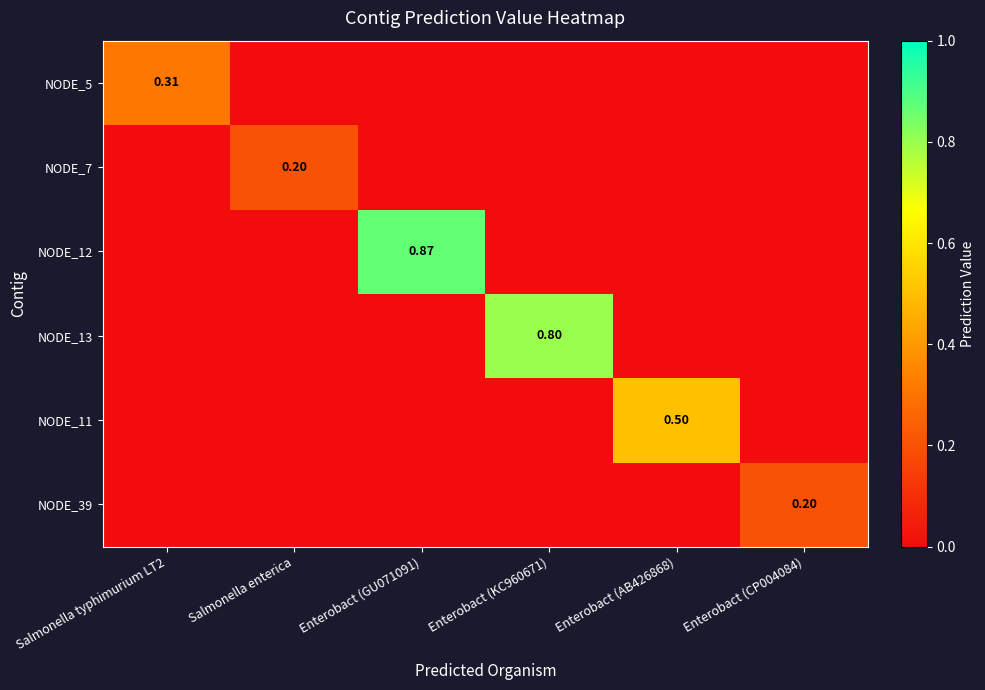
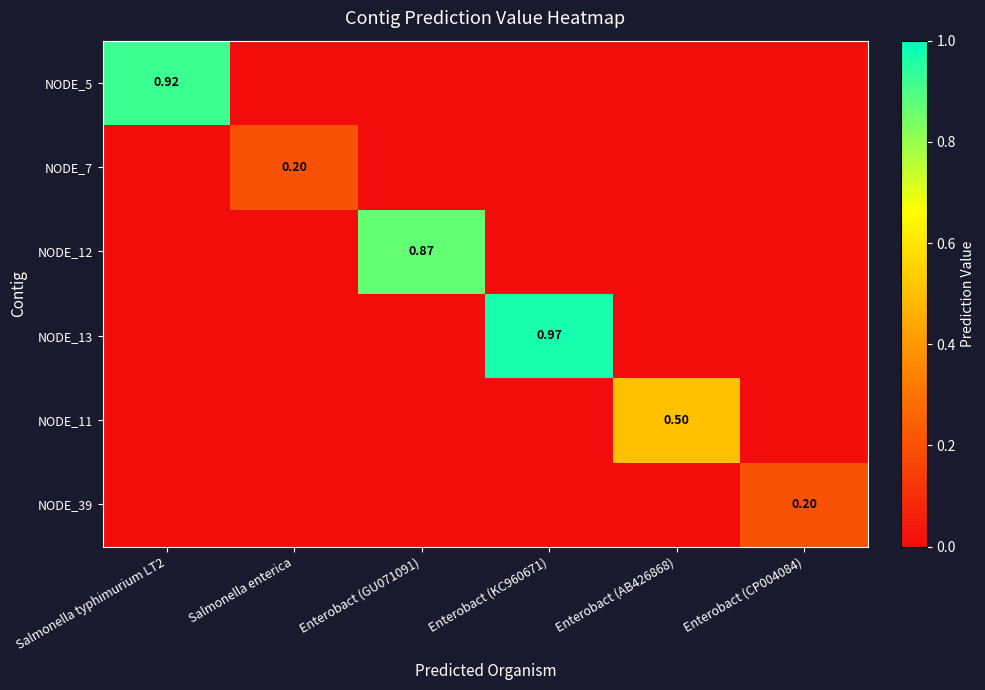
NODE_5, Salmonella typhimurium LT2: 0.31 -> 0.92
NODE_13, Enterobact (KC960671): 0.80 -> 0.97
